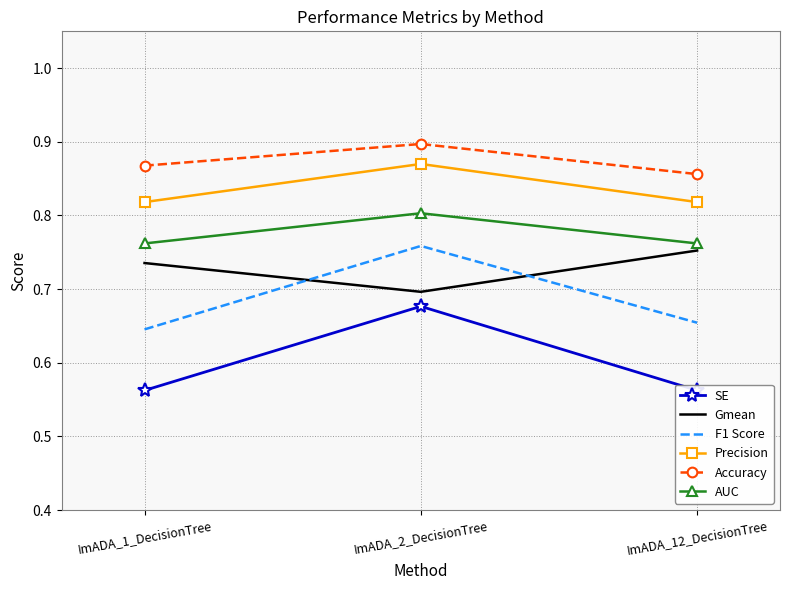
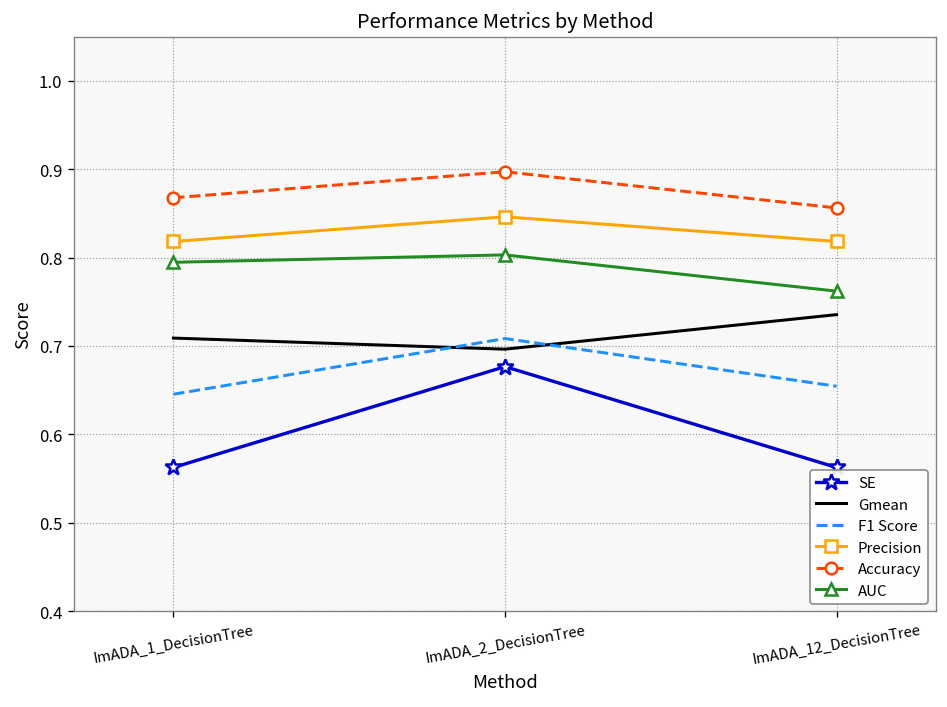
Gmean, ImADA_1_DecisionTree: 0.74 -> 0.71
AUC, ImADA_1_DecisionTree: 0.76 -> 0.79
F1 Score, ImADA_2_DecisionTree: 0.76 -> 0.71
Precision, ImADA_2_DecisionTree: 0.87 -> 0.85
Gmean, ImADA_12_DecisionTree: 0.75 -> 0.74
